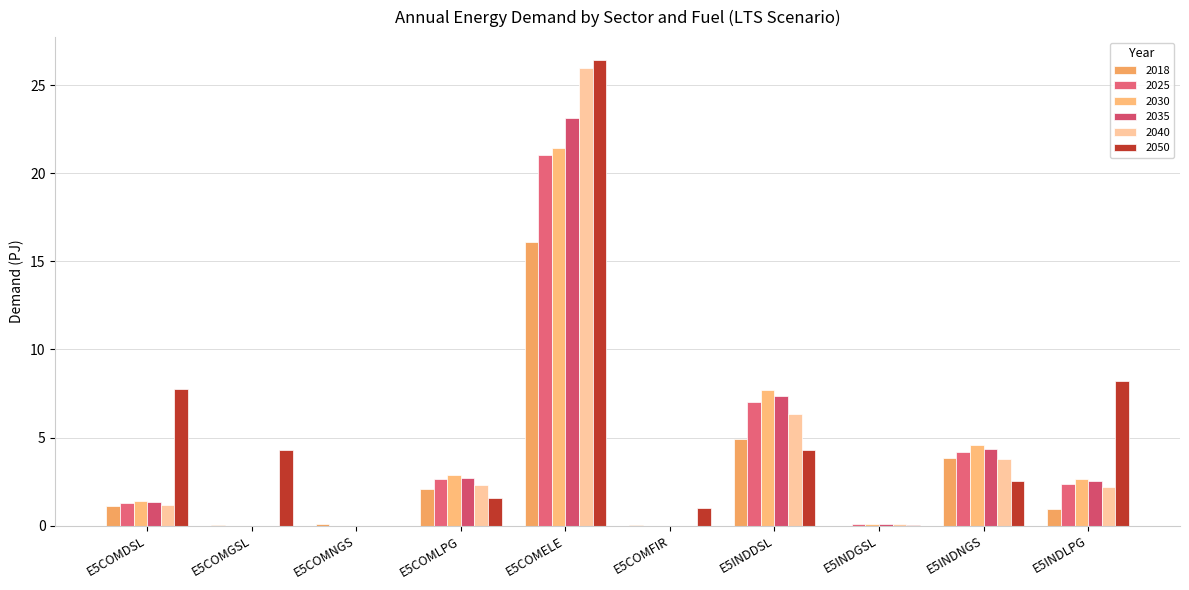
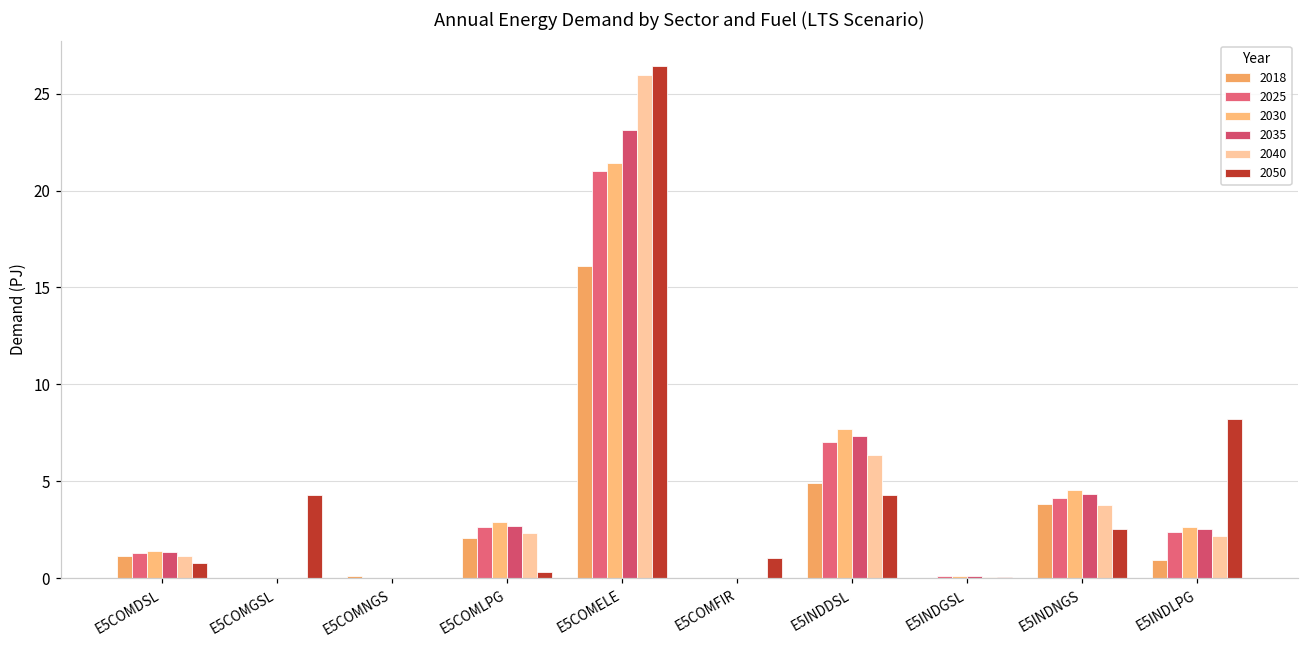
2050, E5COMDSL: 7.8 -> 0.8
2050, E5COMLPG: 1.6 -> 0.3
